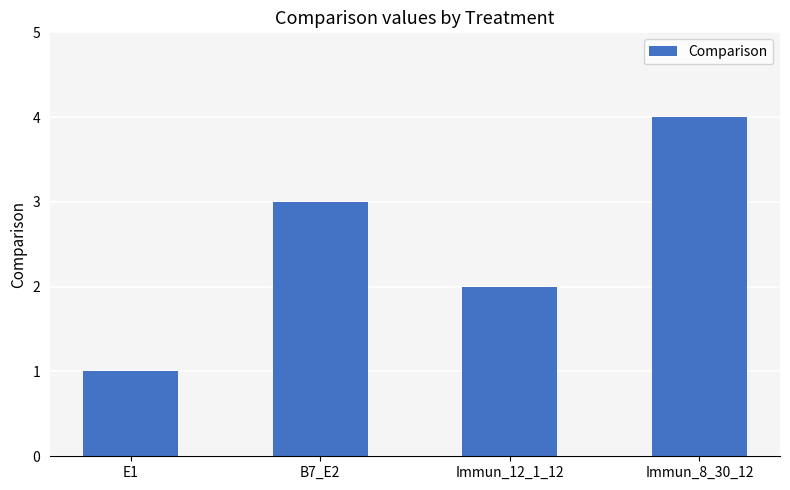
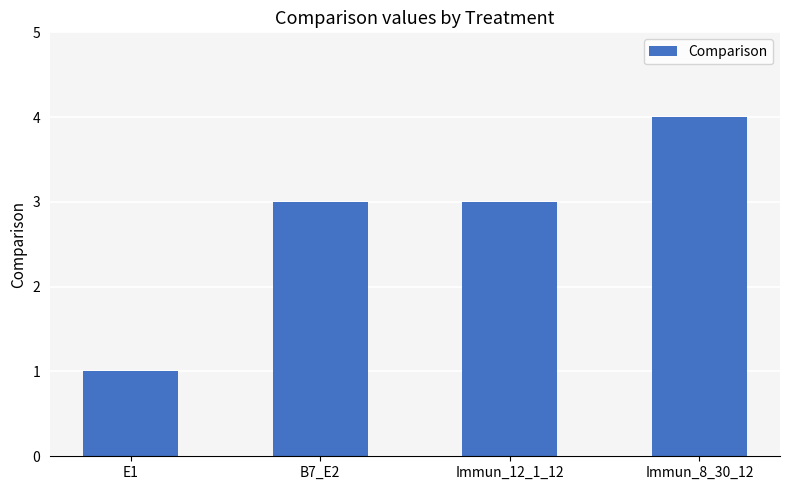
Immun_12_1_12: 2 -> 3
